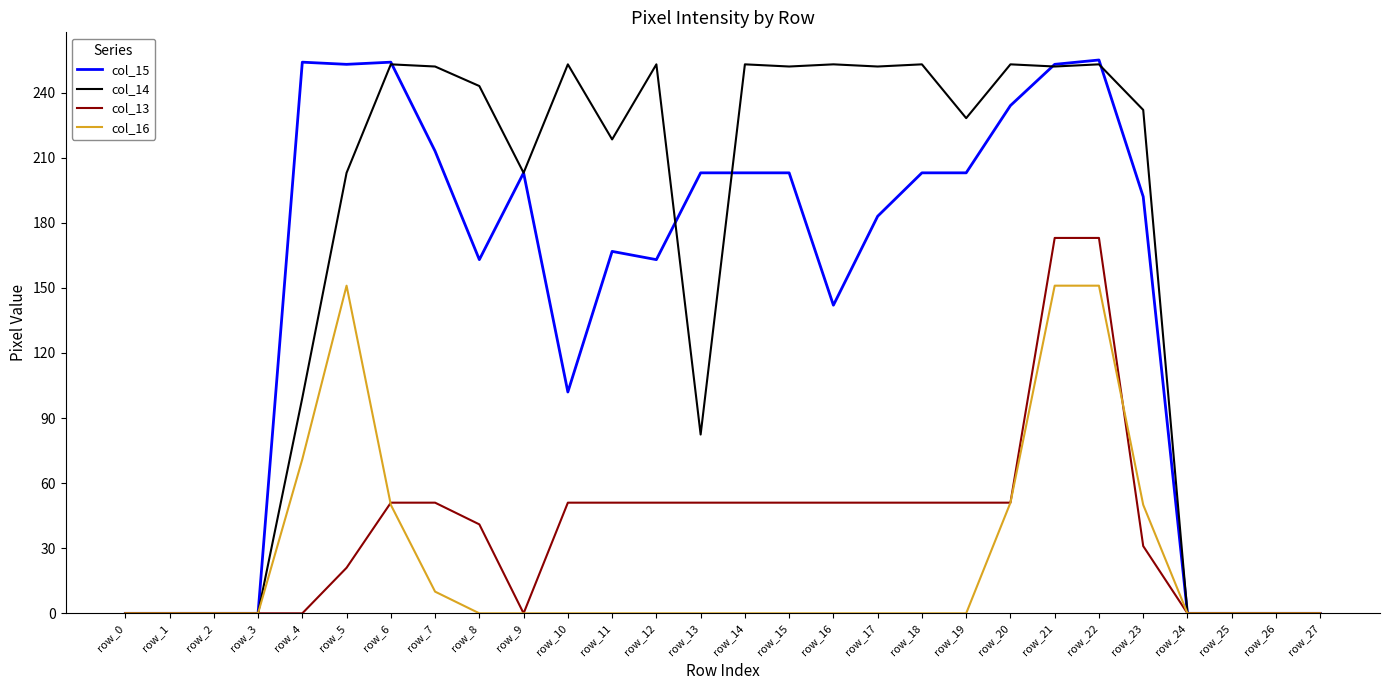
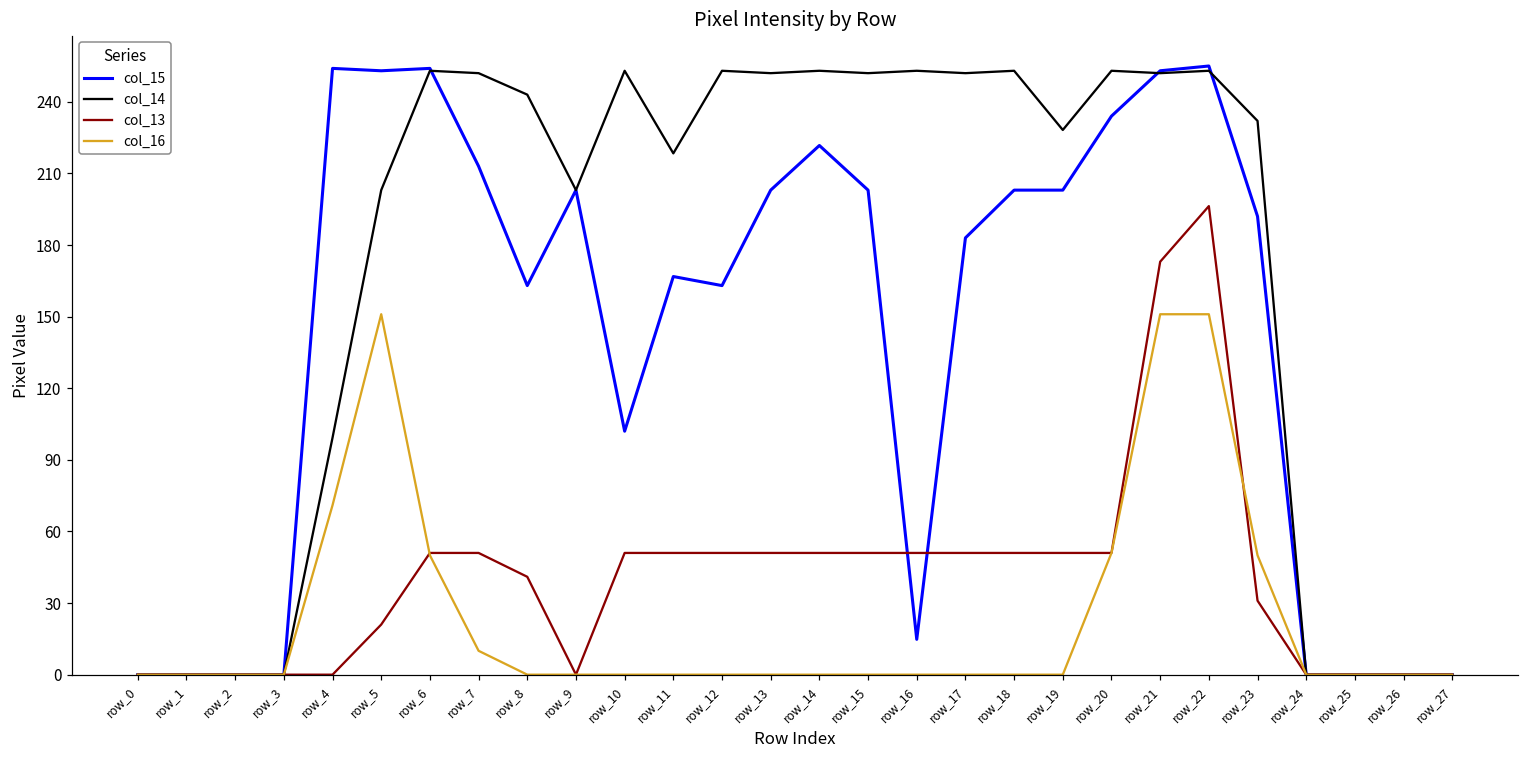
col_14, row_13: 82 -> 252
col_15, row_14: 203 -> 222
col_15, row_16: 142 -> 15
col_13, row_22: 173 -> 196
